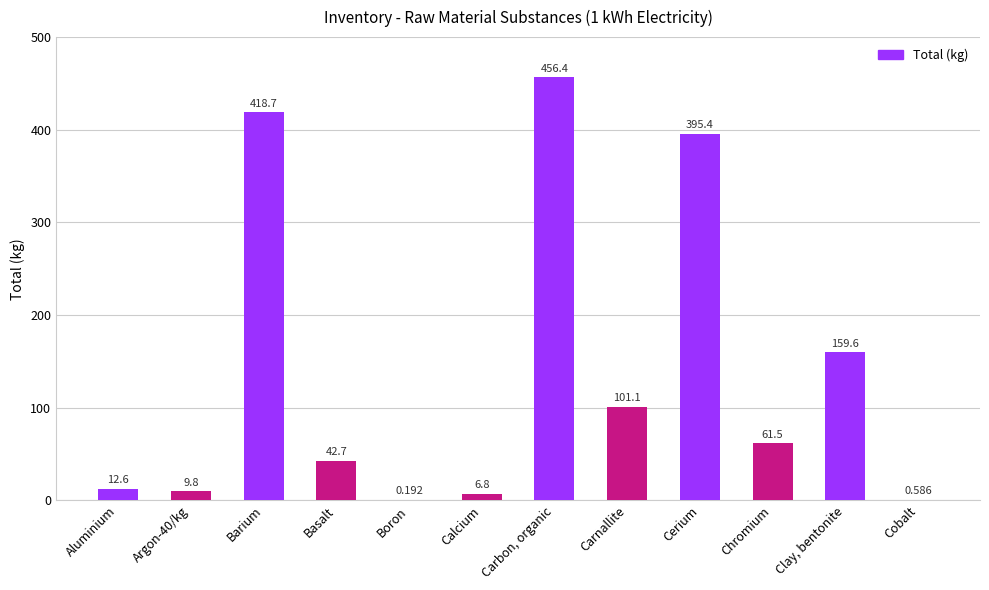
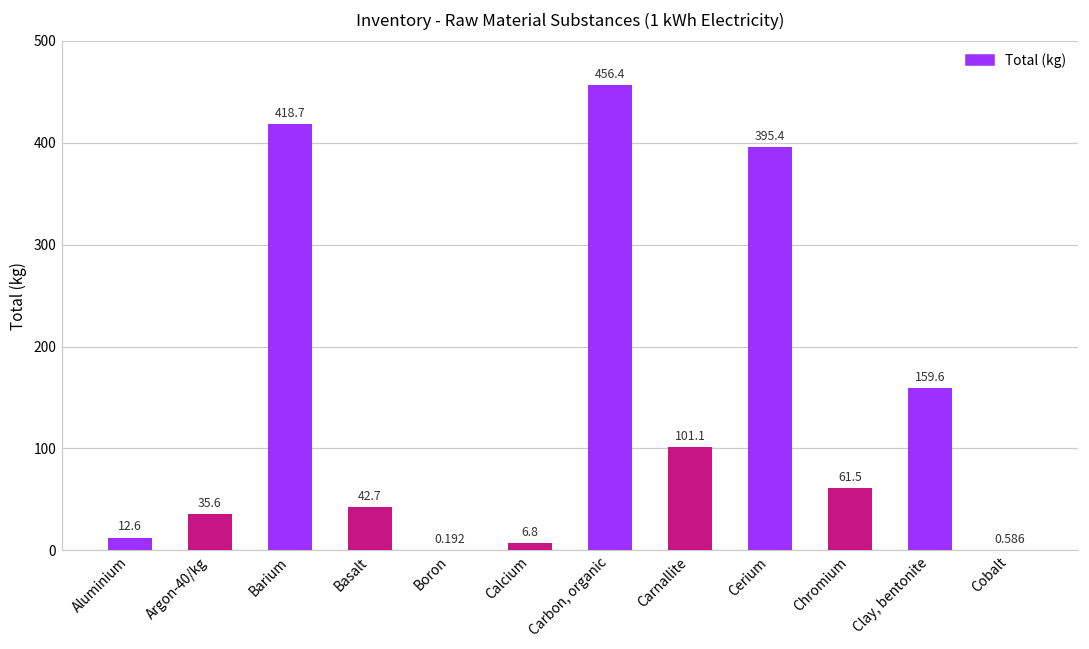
Argon-40/kg: 9.8 -> 35.6
